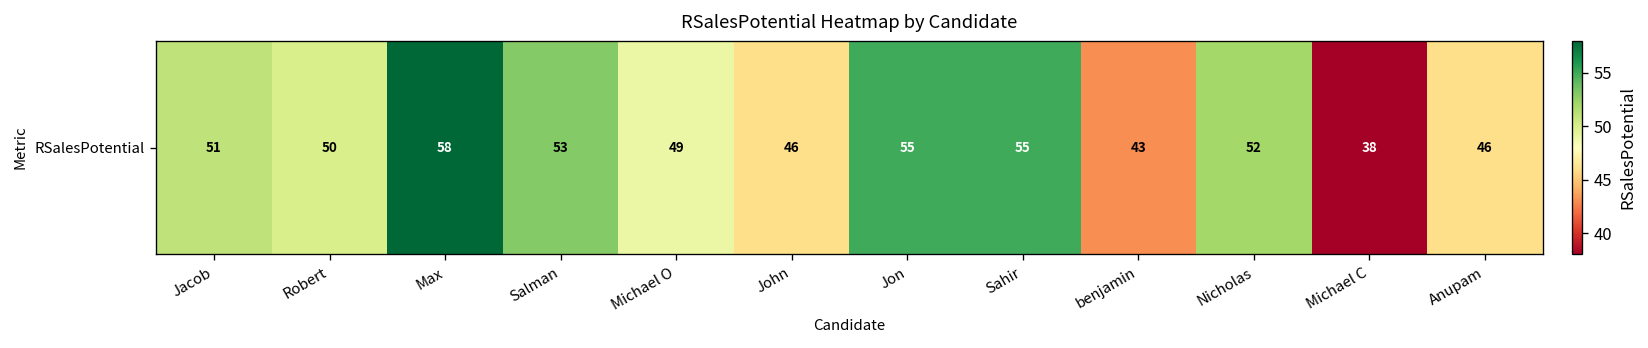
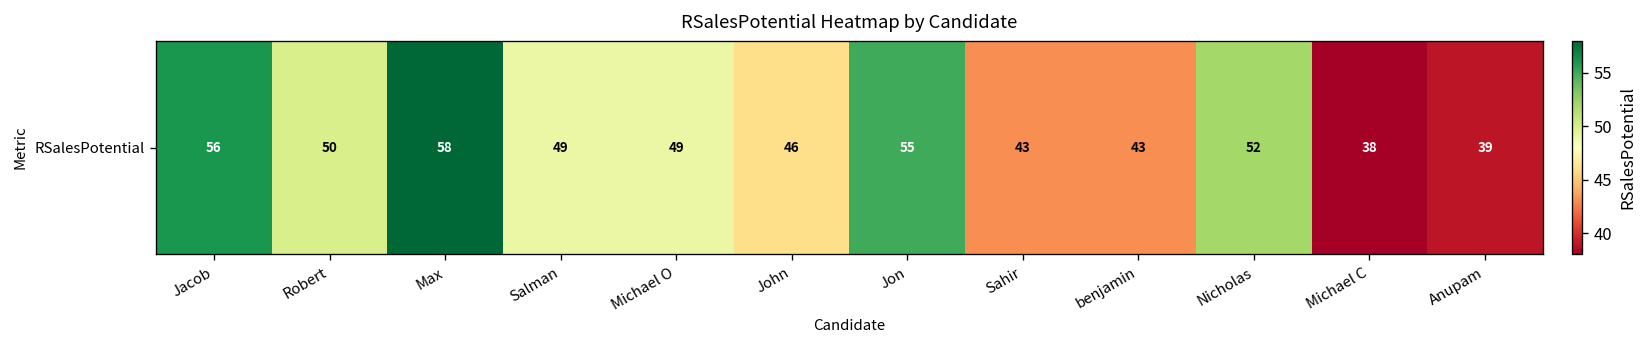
RSalesPotential, Jacob: 51 -> 56
RSalesPotential, Salman: 53 -> 49
RSalesPotential, Sahir: 55 -> 43
RSalesPotential, Anupam: 46 -> 39
